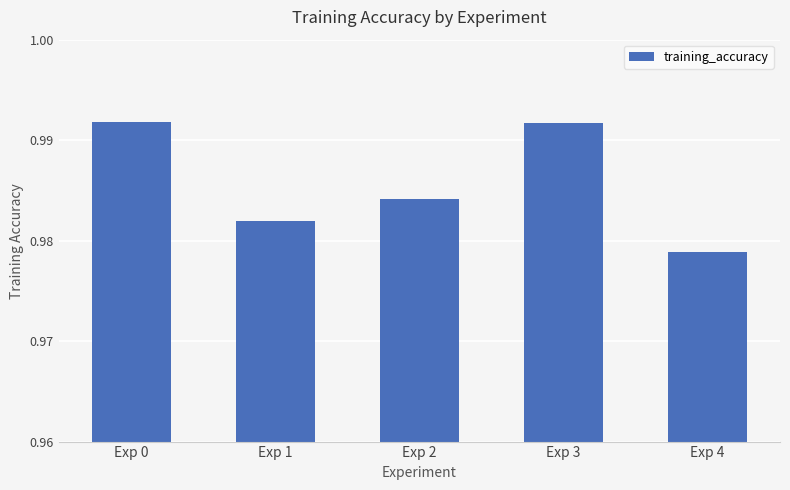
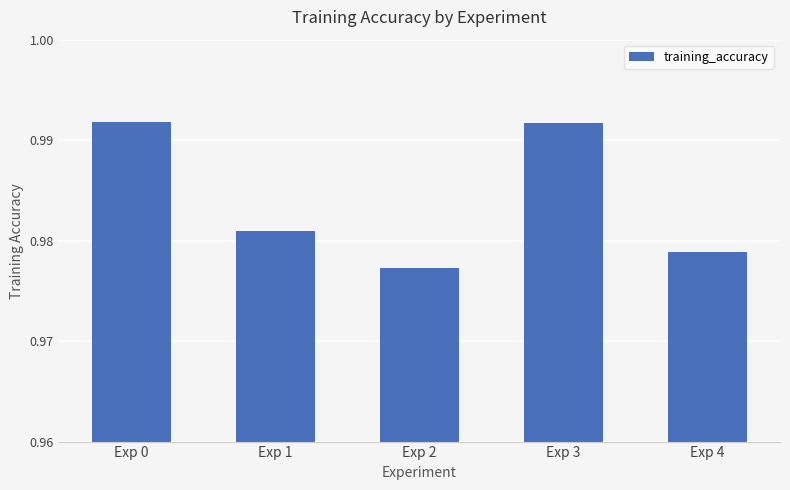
Exp 1: 0.982 -> 0.981
Exp 2: 0.9841 -> 0.9773
